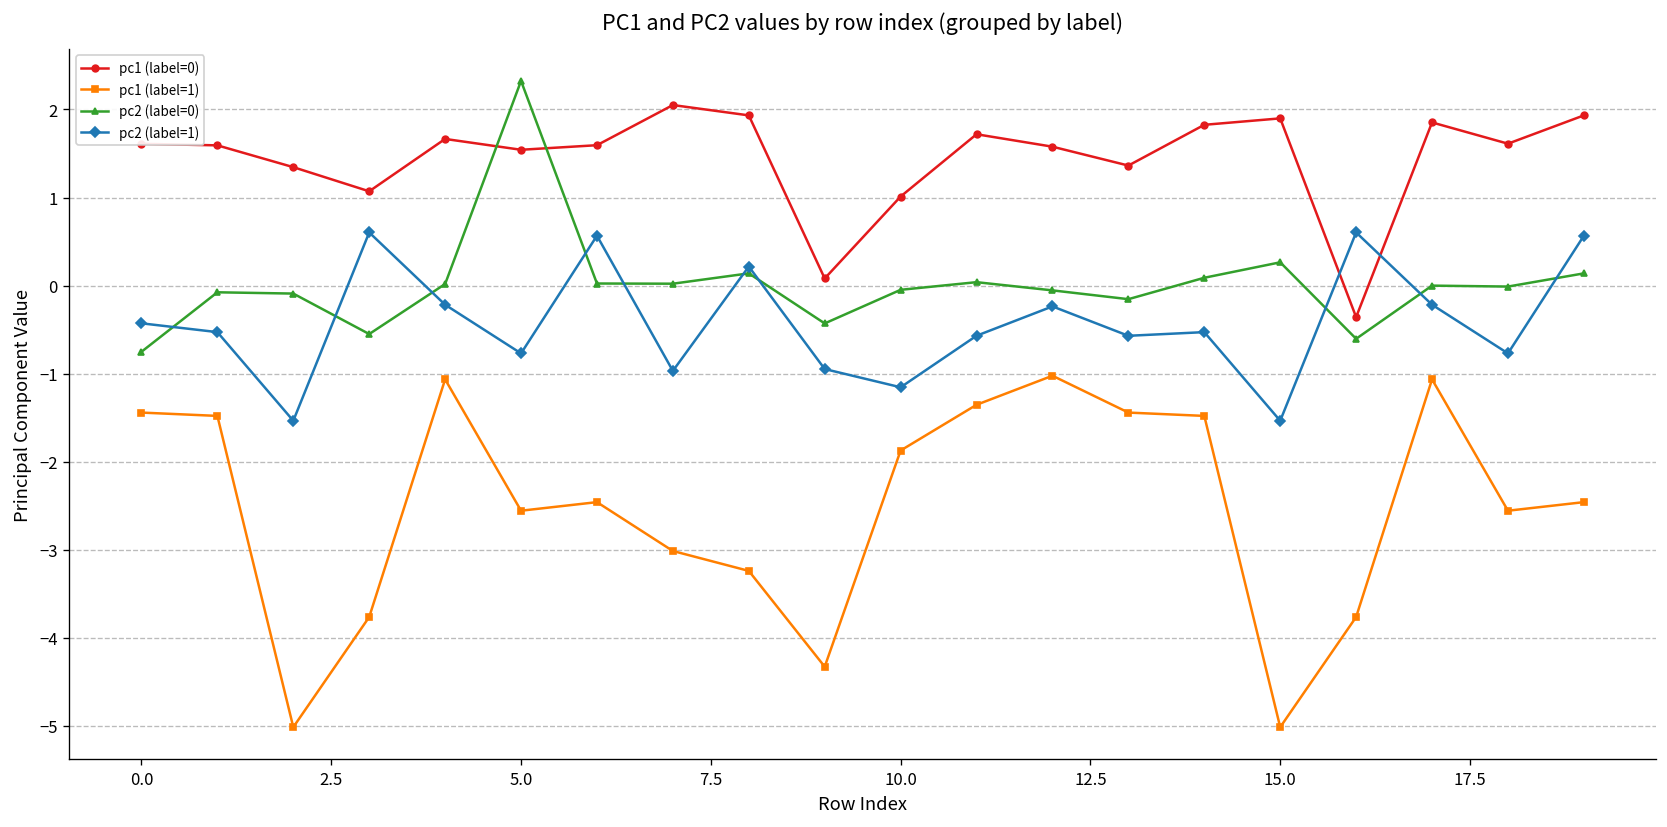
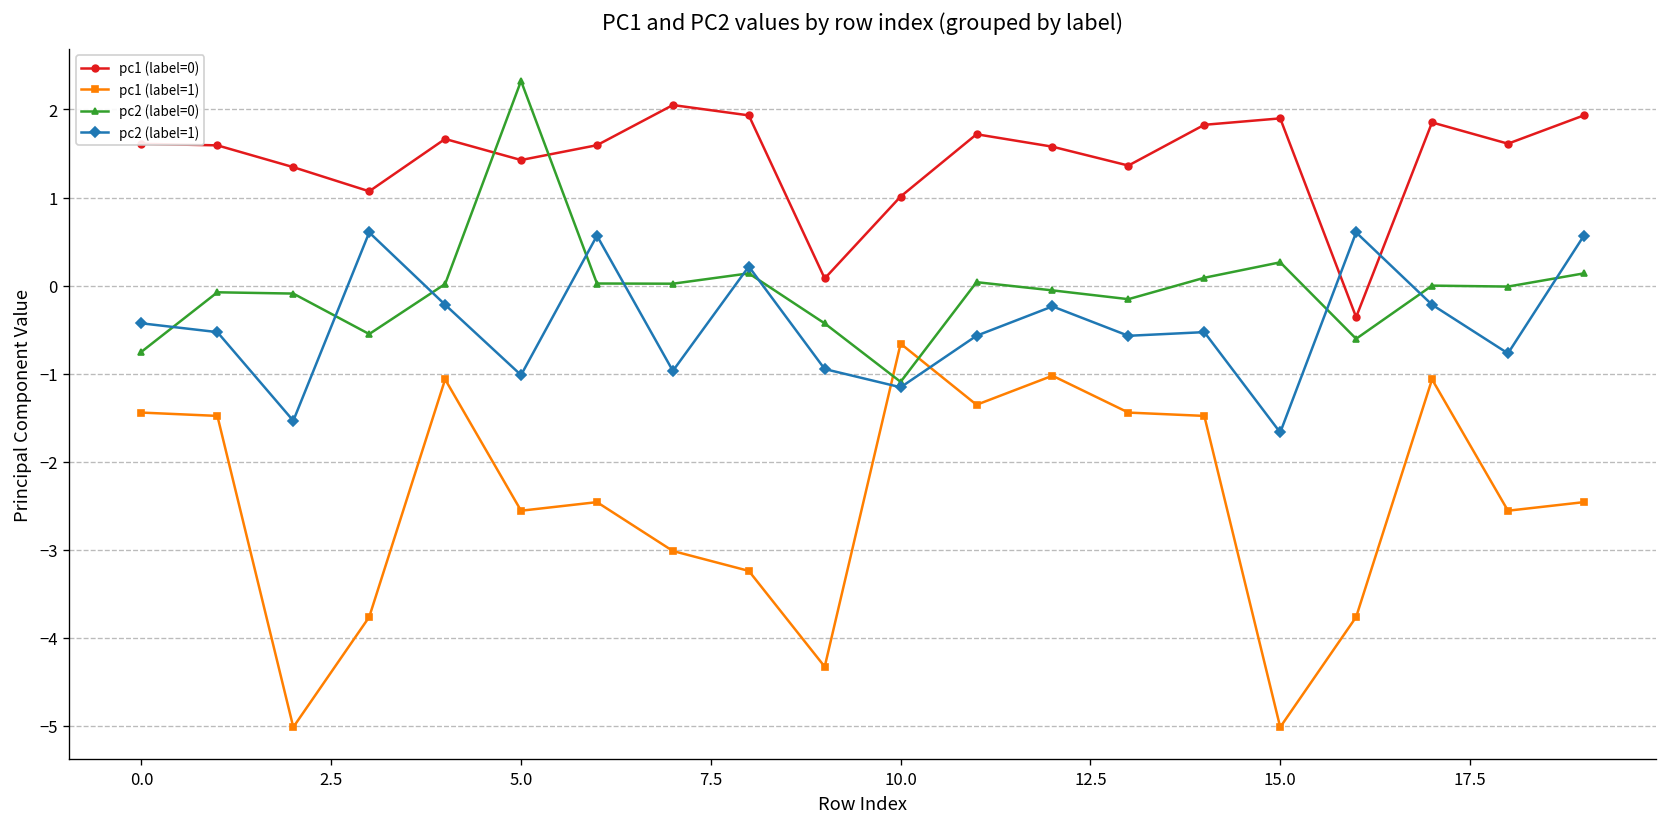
pc1 (label=0), 5.0: 1.5 -> 1.4
pc2 (label=1), 5.0: -0.8 -> -1.0
pc1 (label=1), 10.0: -1.9 -> -0.7
pc2 (label=0), 10.0: 0.0 -> -1.1
pc2 (label=1), 15.0: -1.5 -> -1.7
